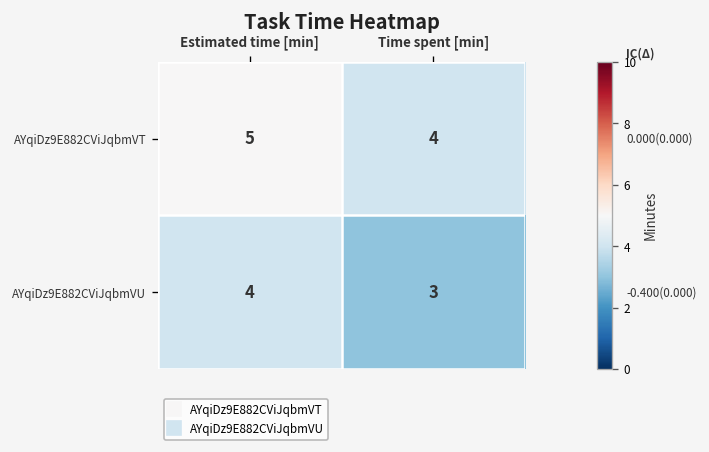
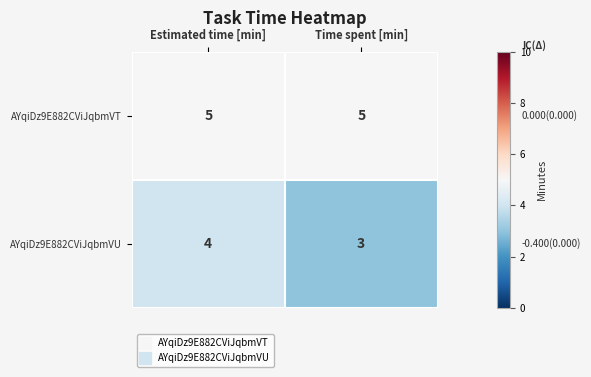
AYqiDz9E882CViJqbmVT, Time spent [min]: 4 -> 5
